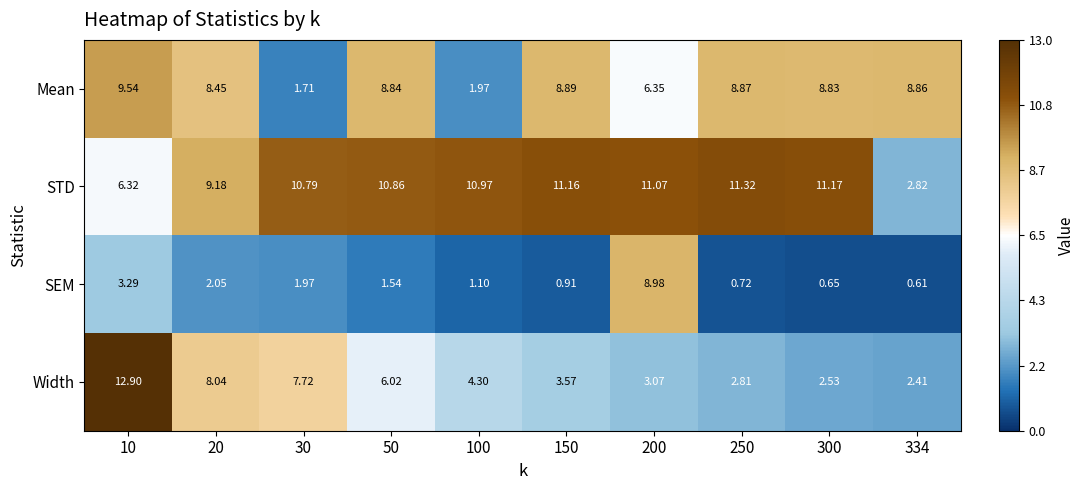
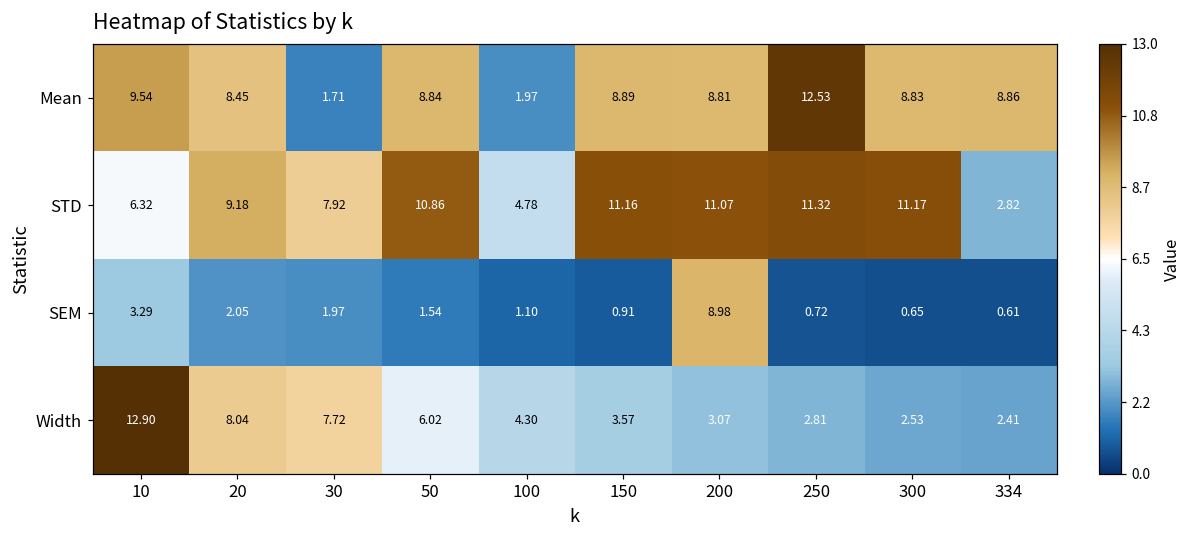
Mean, 200: 6.35 -> 8.81
Mean, 250: 8.87 -> 12.53
STD, 30: 10.79 -> 7.92
STD, 100: 10.97 -> 4.78
